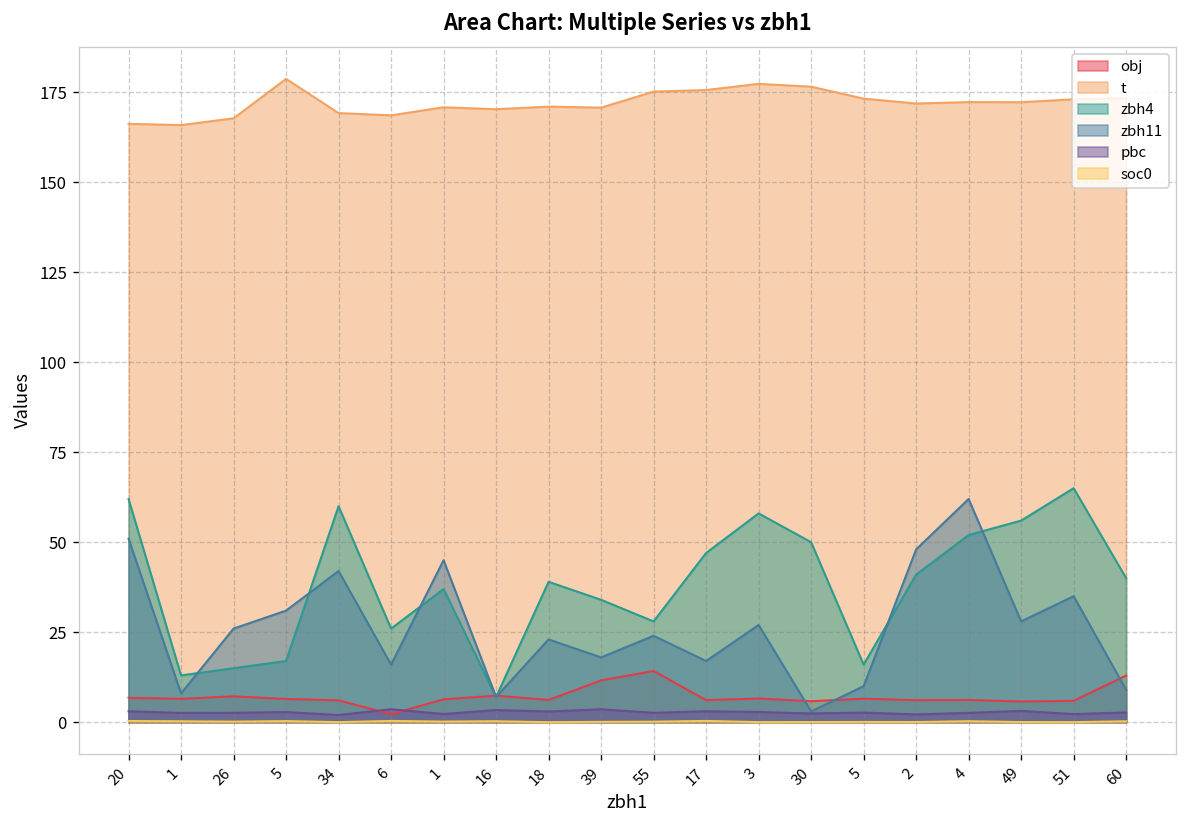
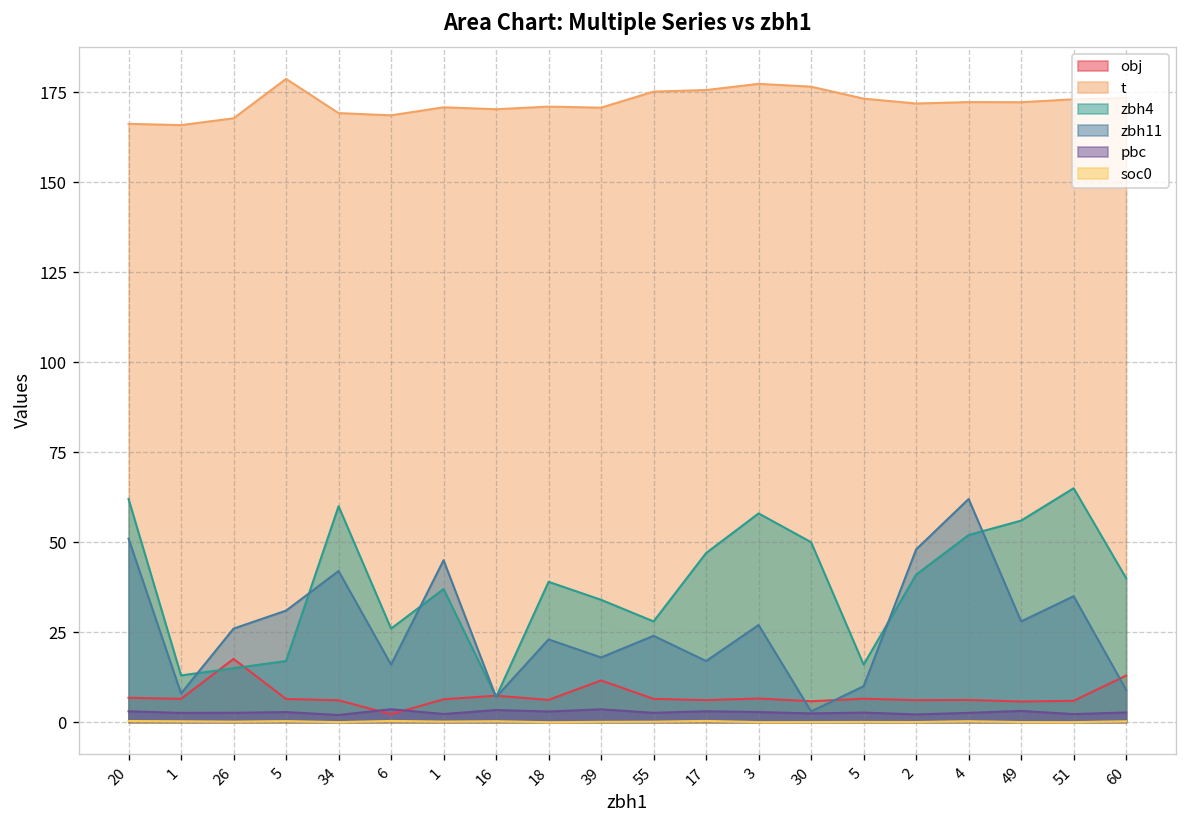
obj, 26: 7 -> 18
obj, 55: 14 -> 6
